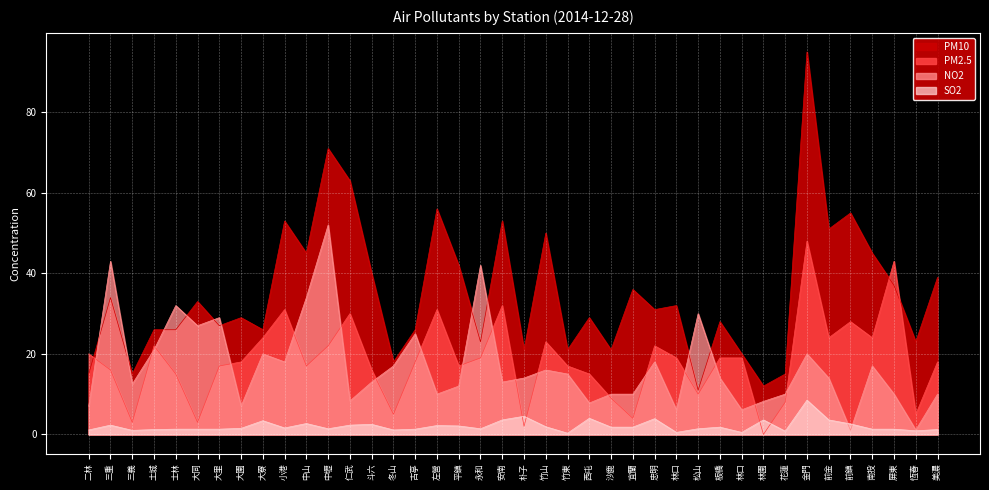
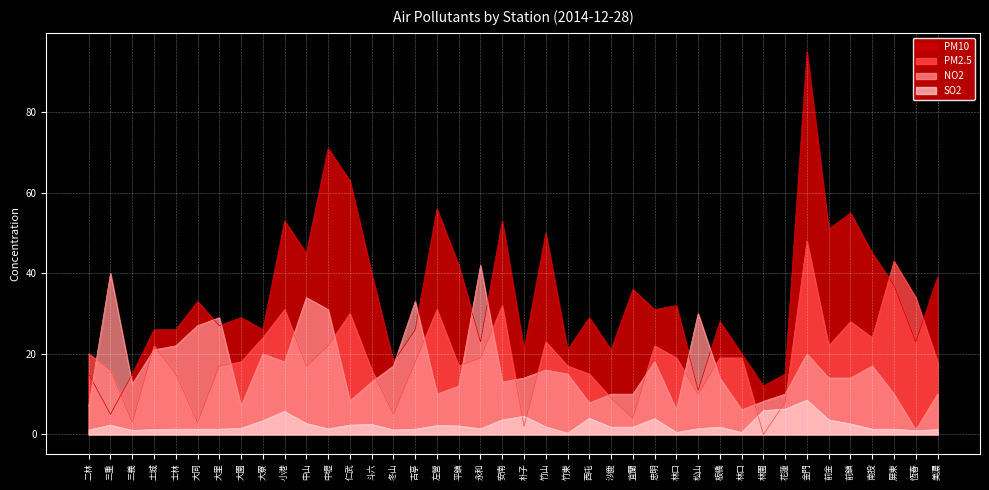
PM10, 三重: 34 -> 5
NO2, 三重: 43 -> 40
NO2, 士林: 32 -> 22
SO2, 小港: 2 -> 6
NO2, 中壢: 52 -> 31
NO2, 古亭: 25 -> 33
SO2, 林園: 4 -> 6
SO2, 花蓮: 1 -> 6
PM2.5, 前金: 24 -> 22
NO2, 前鎮: 1 -> 14
PM2.5, 恆春: 5 -> 34
